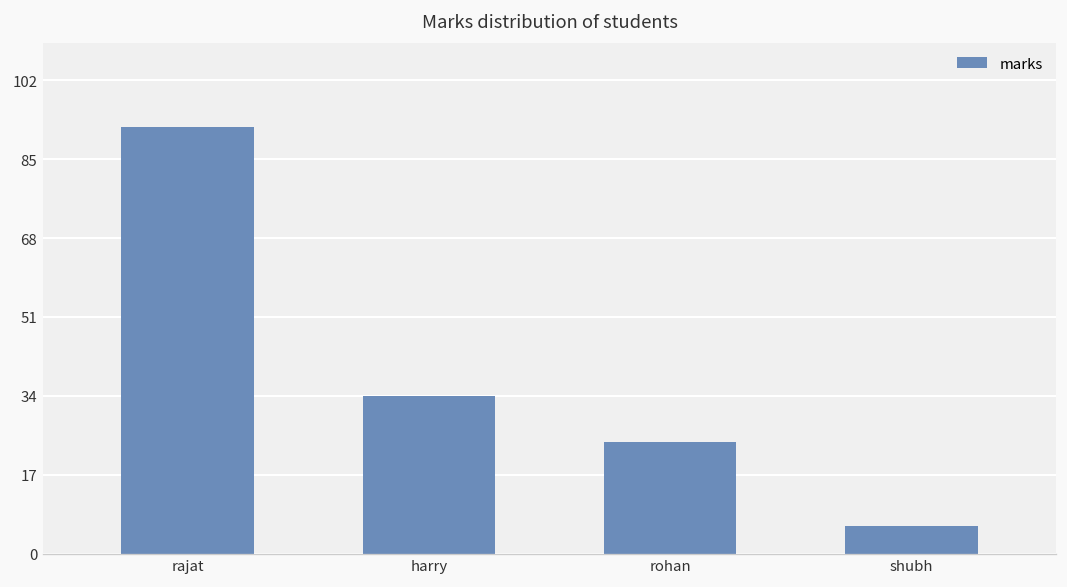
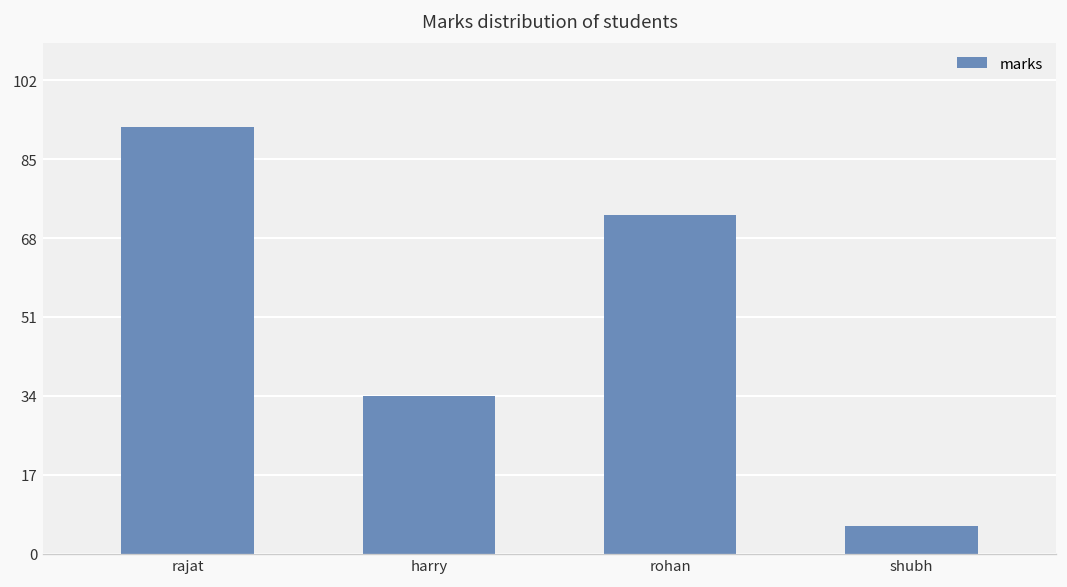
rohan: 24 -> 73
